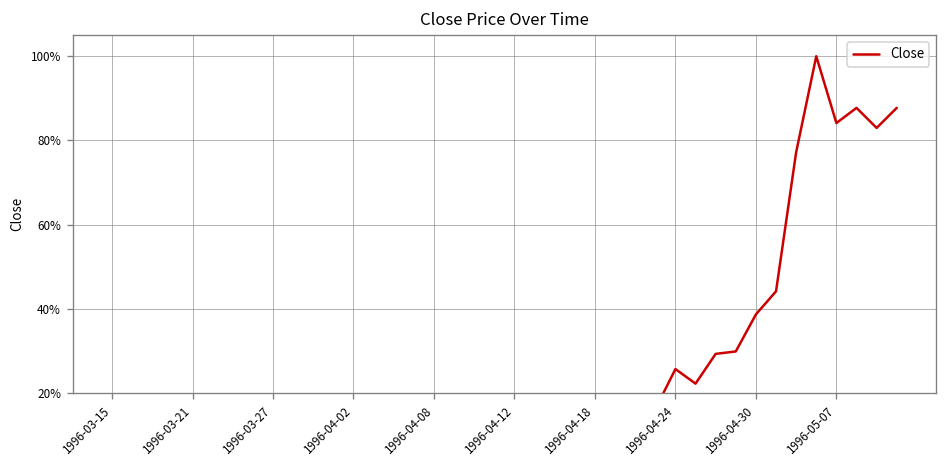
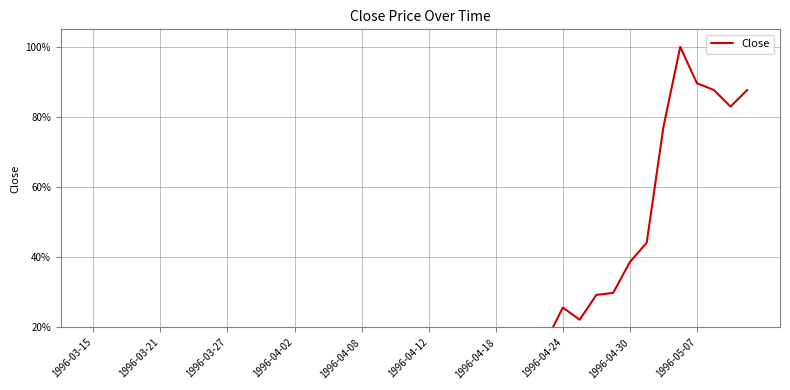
1996-05-07: 84% -> 90%
